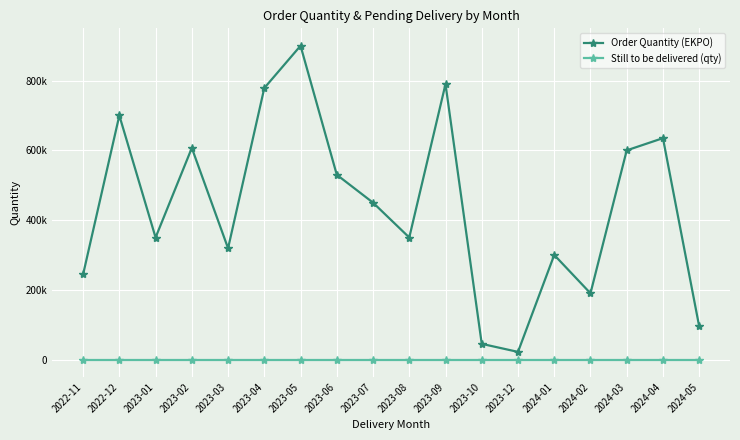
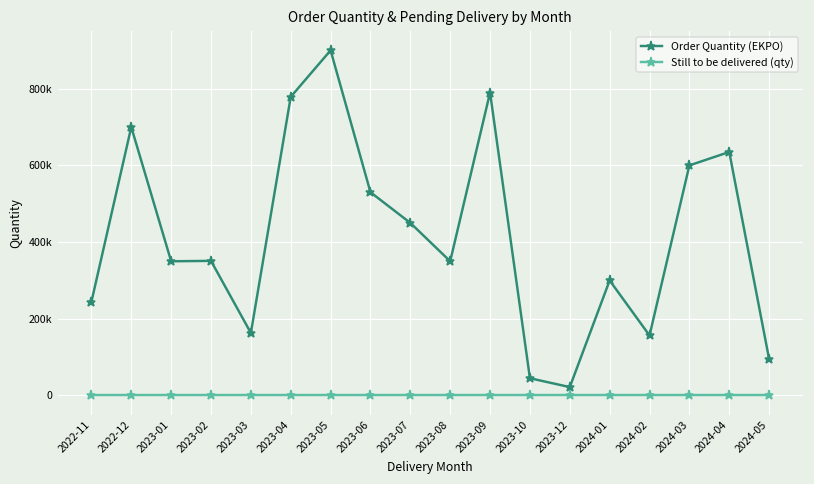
Order Quantity (EKPO), 2023-02: 610000 -> 350000
Order Quantity (EKPO), 2023-03: 320000 -> 160000
Order Quantity (EKPO), 2024-02: 190000 -> 160000
